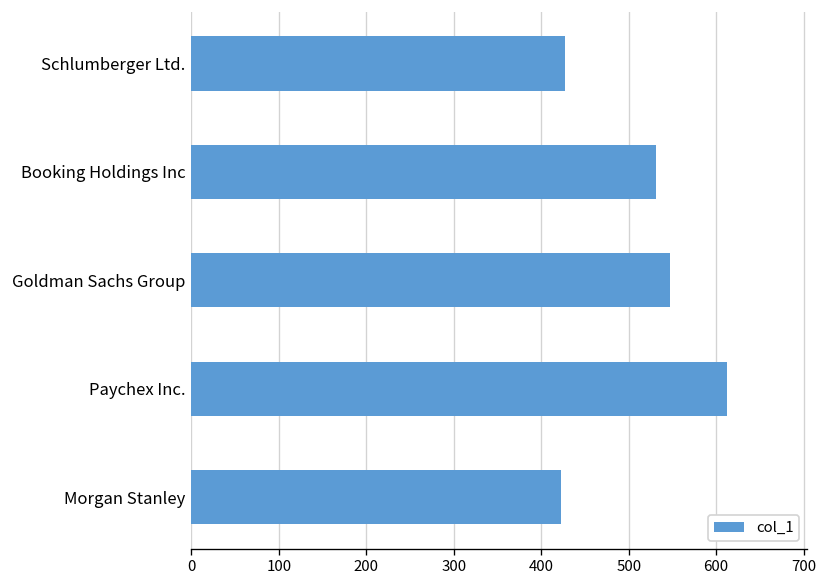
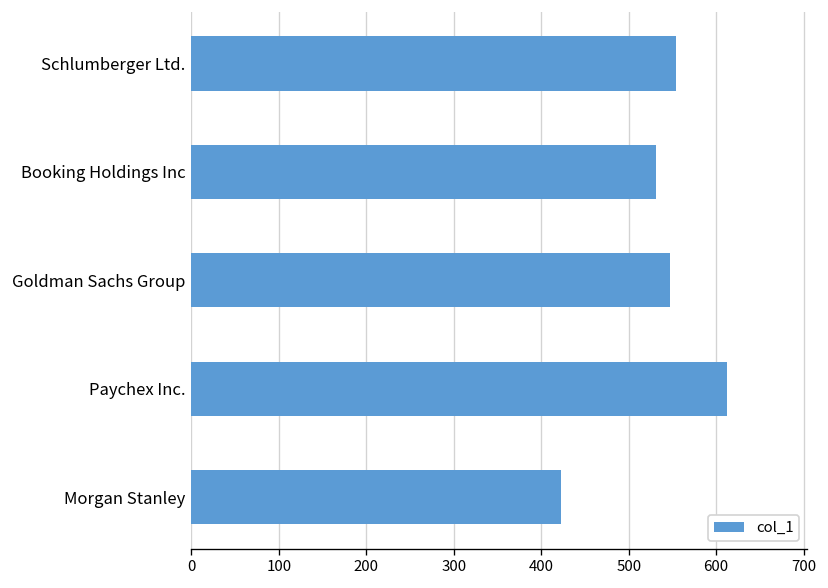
Schlumberger Ltd.: 430 -> 550
